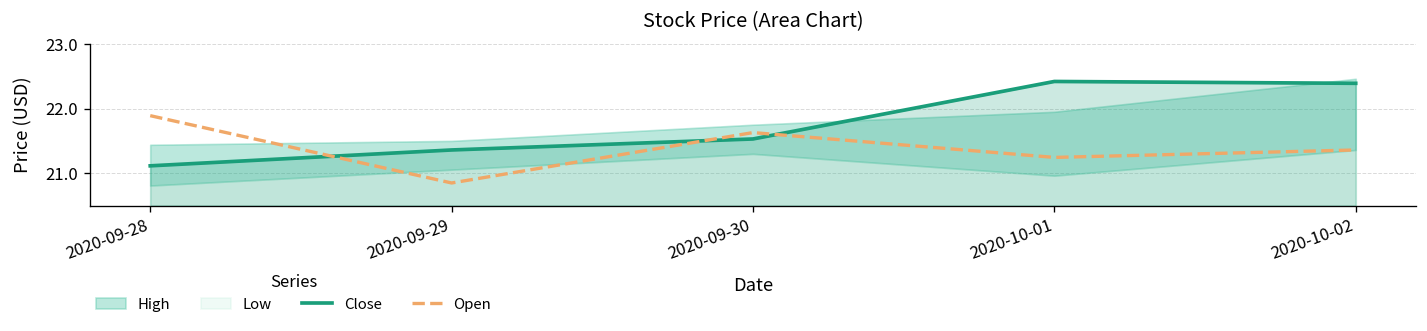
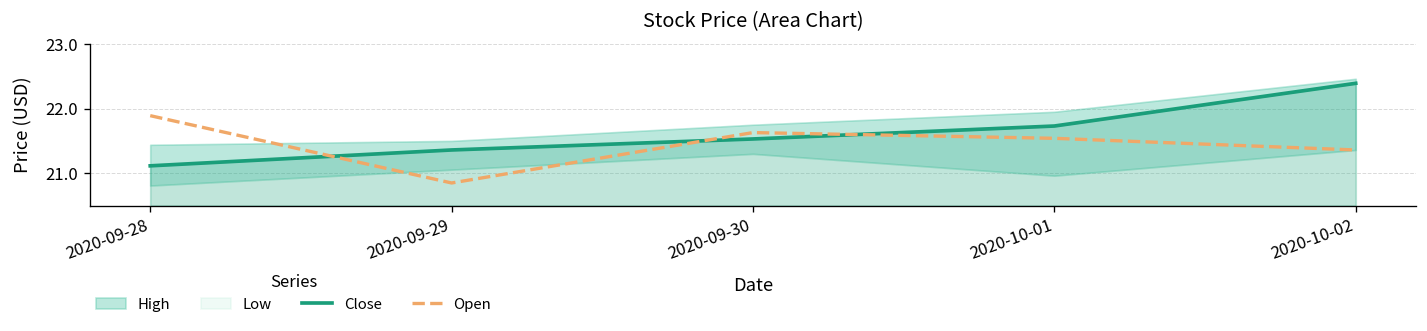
Close, 2020-10-01: 22.4 -> 21.7
Open, 2020-10-01: 21.2 -> 21.5
